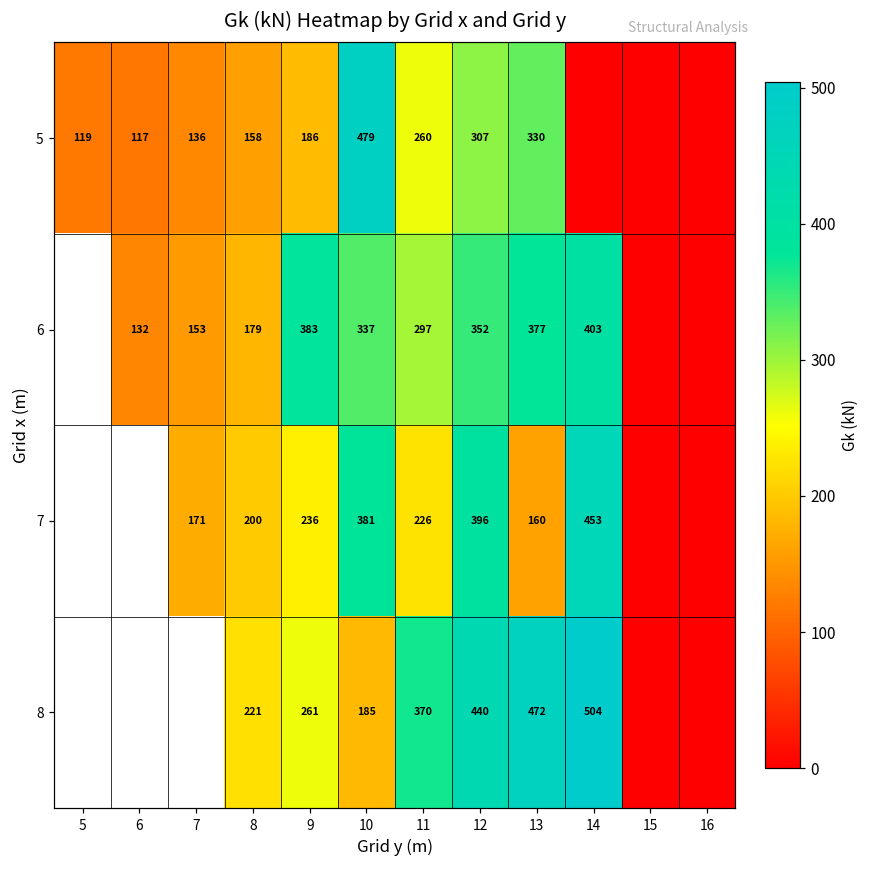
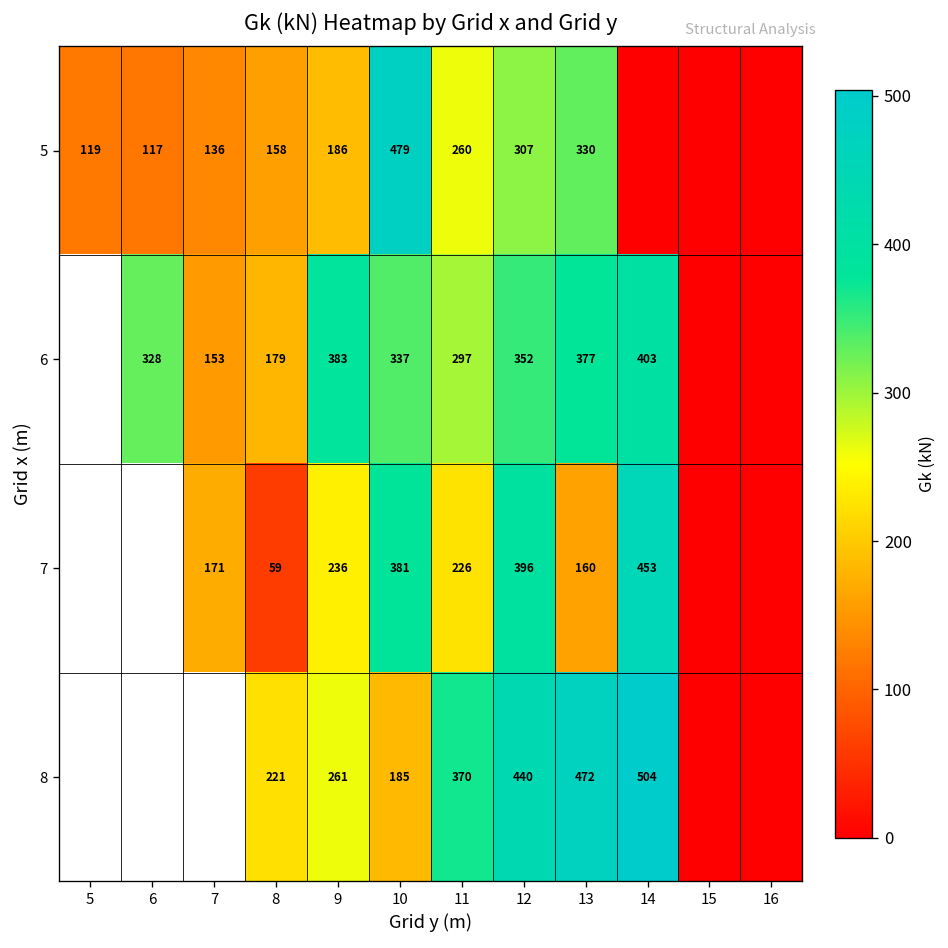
6, 6: 132 -> 328
7, 8: 200 -> 59
